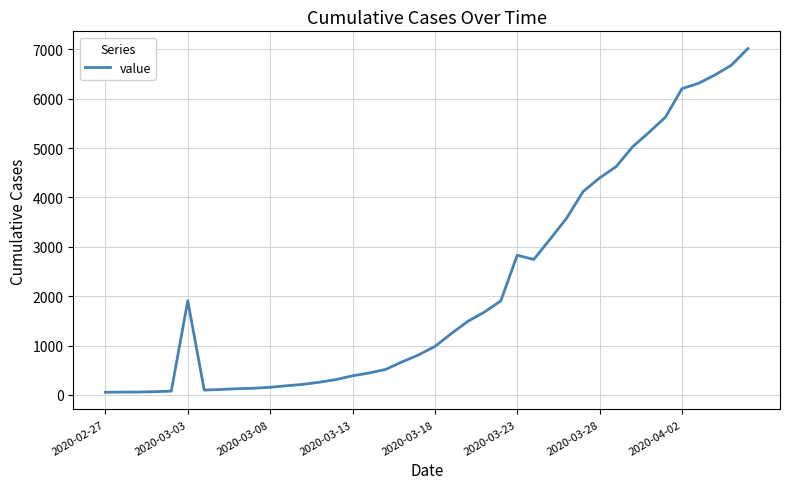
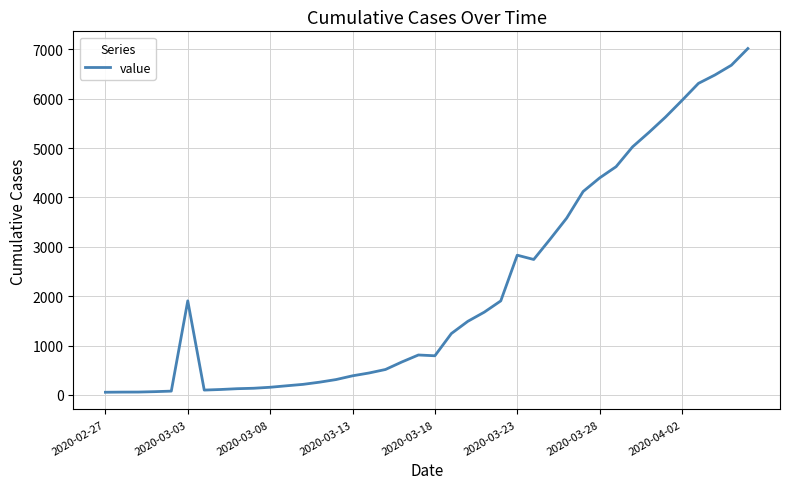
2020-03-18: 1000 -> 800
2020-04-02: 6200 -> 6000
